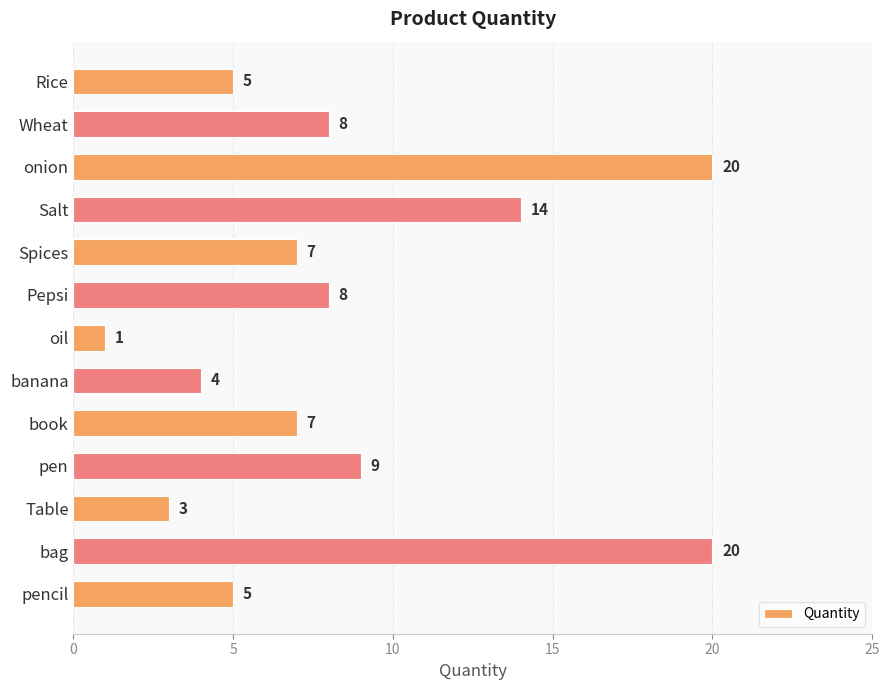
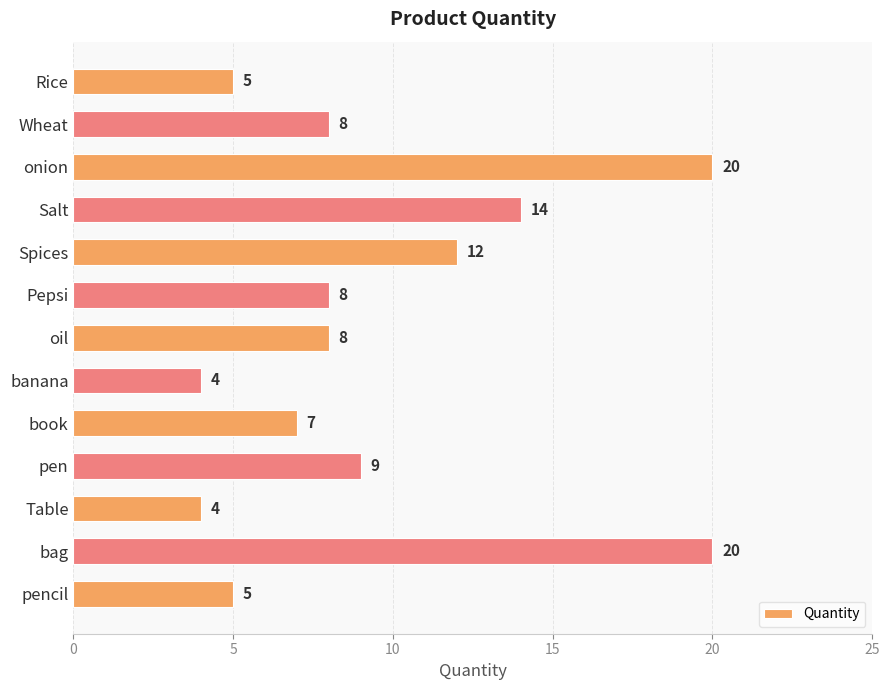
Spices: 7 -> 12
oil: 1 -> 8
Table: 3 -> 4
